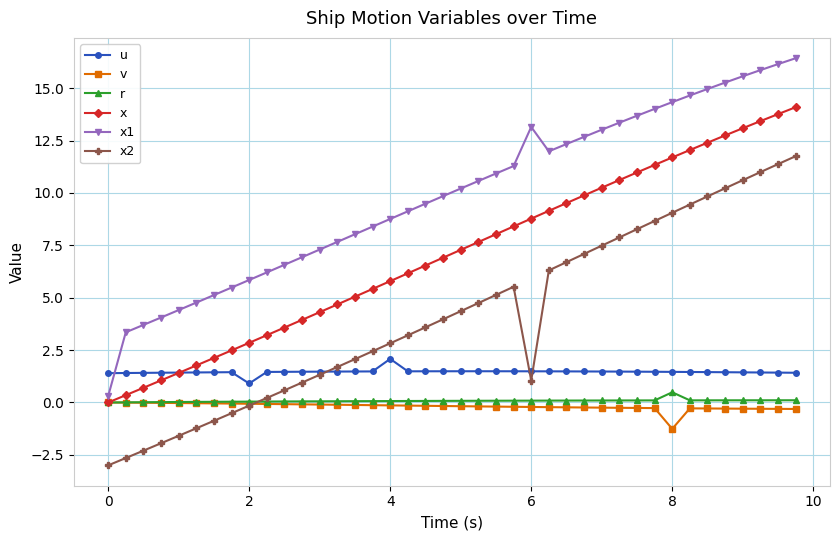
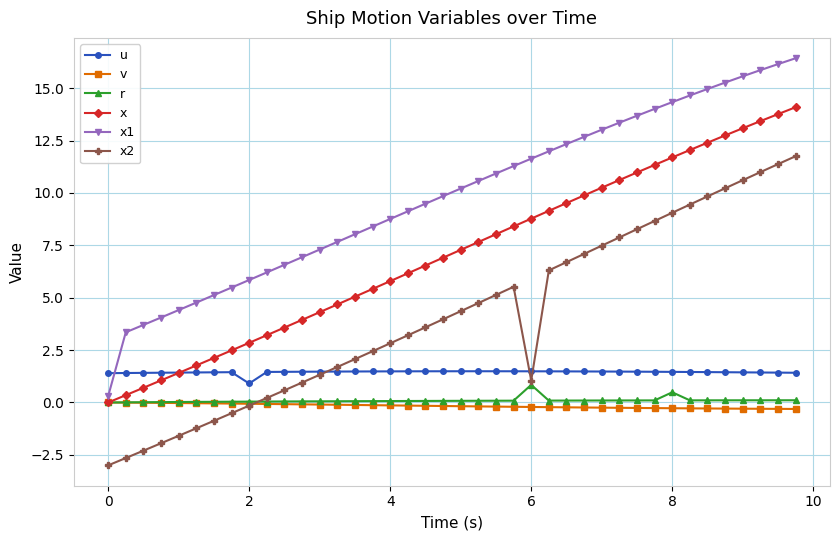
u, 4: 2.1 -> 1.5
r, 6: 0.1 -> 0.8
x1, 6: 13.1 -> 11.6
v, 8: -1.3 -> -0.3
